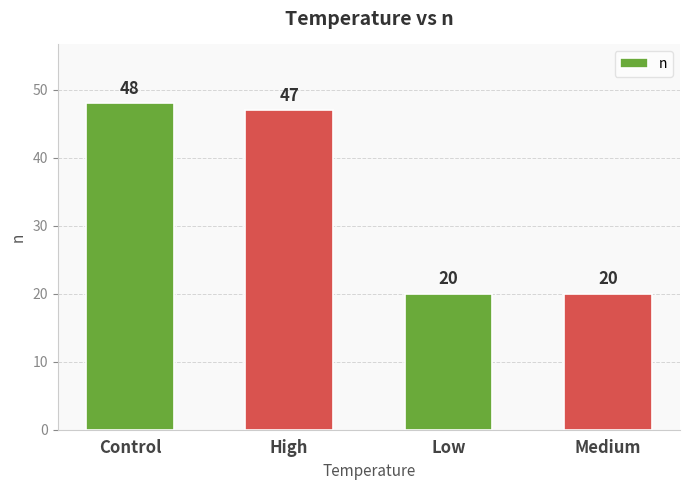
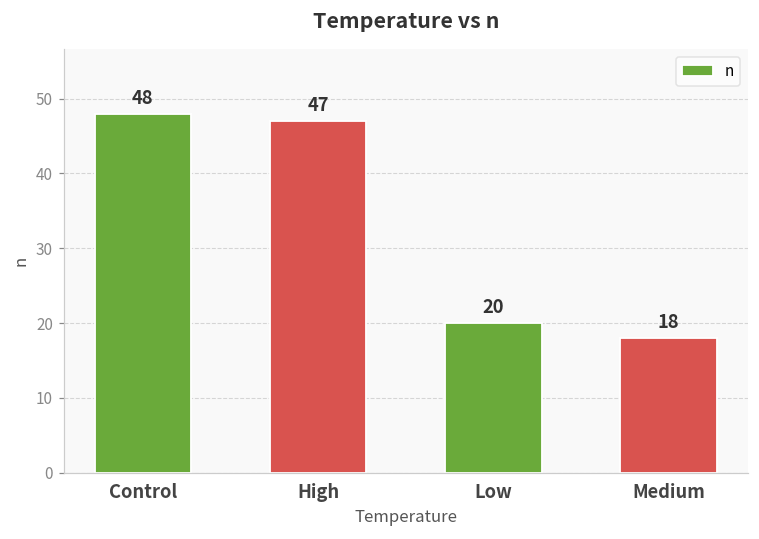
Medium: 20 -> 18
